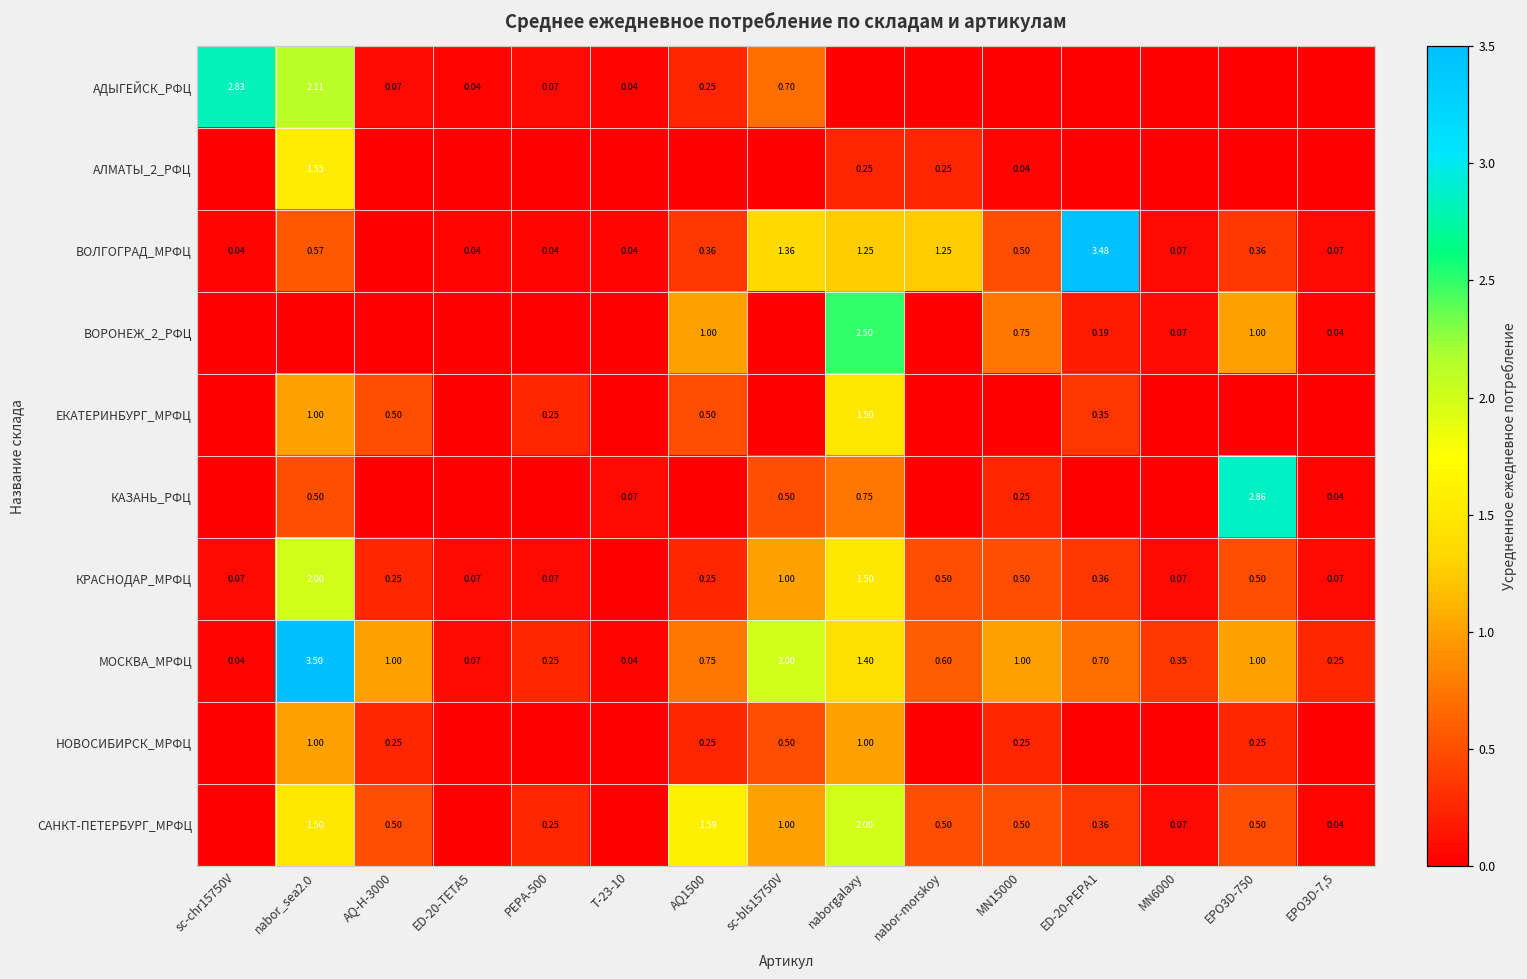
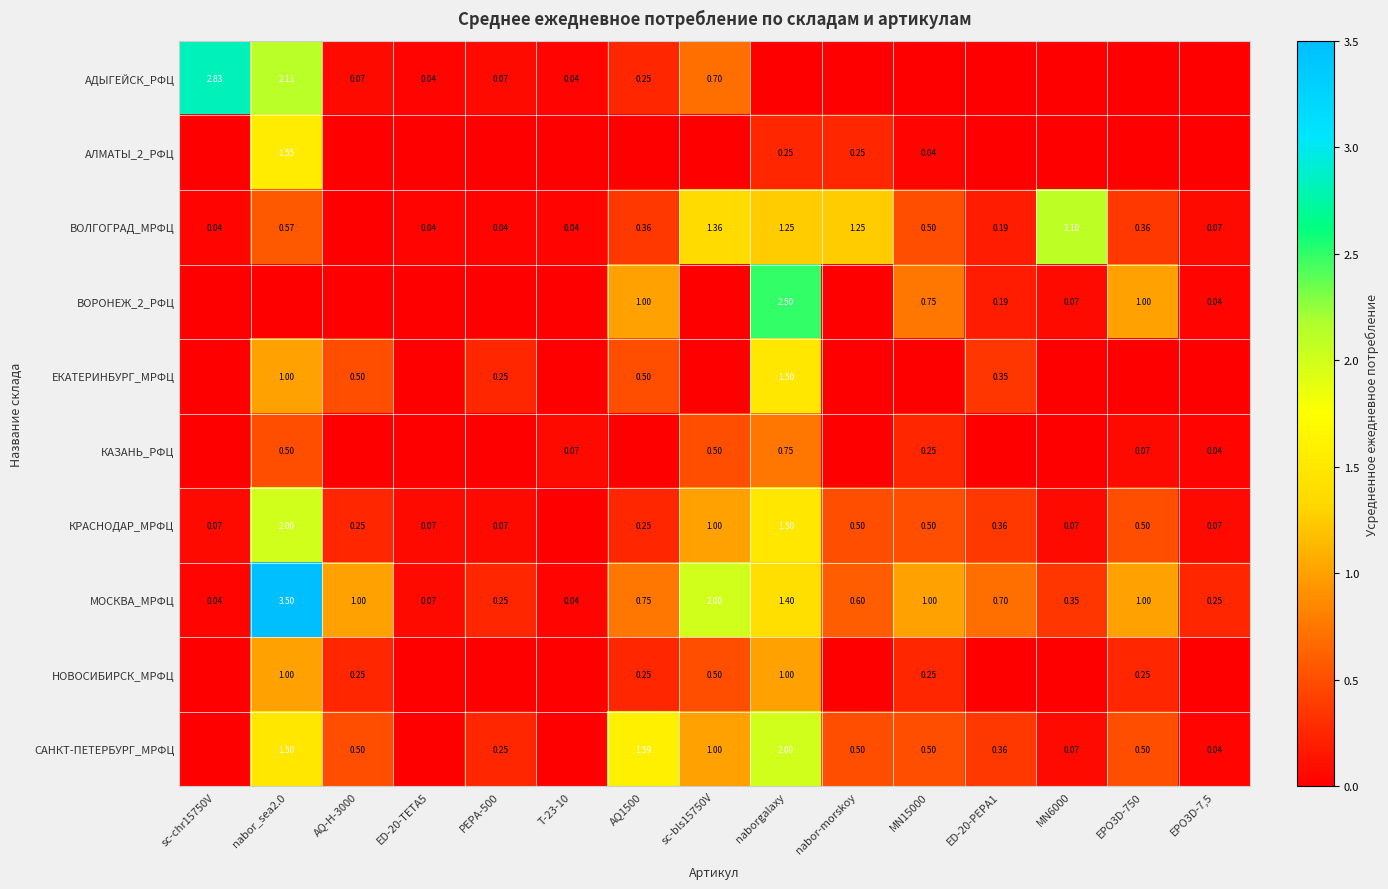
ВОЛГОГРАД_МРФЦ, ED-20-PEPA1: 3.48 -> 0.19
ВОЛГОГРАД_МРФЦ, MN6000: 0.07 -> 2.10
КАЗАНЬ_РФЦ, EPO3D-750: 2.86 -> 0.07
